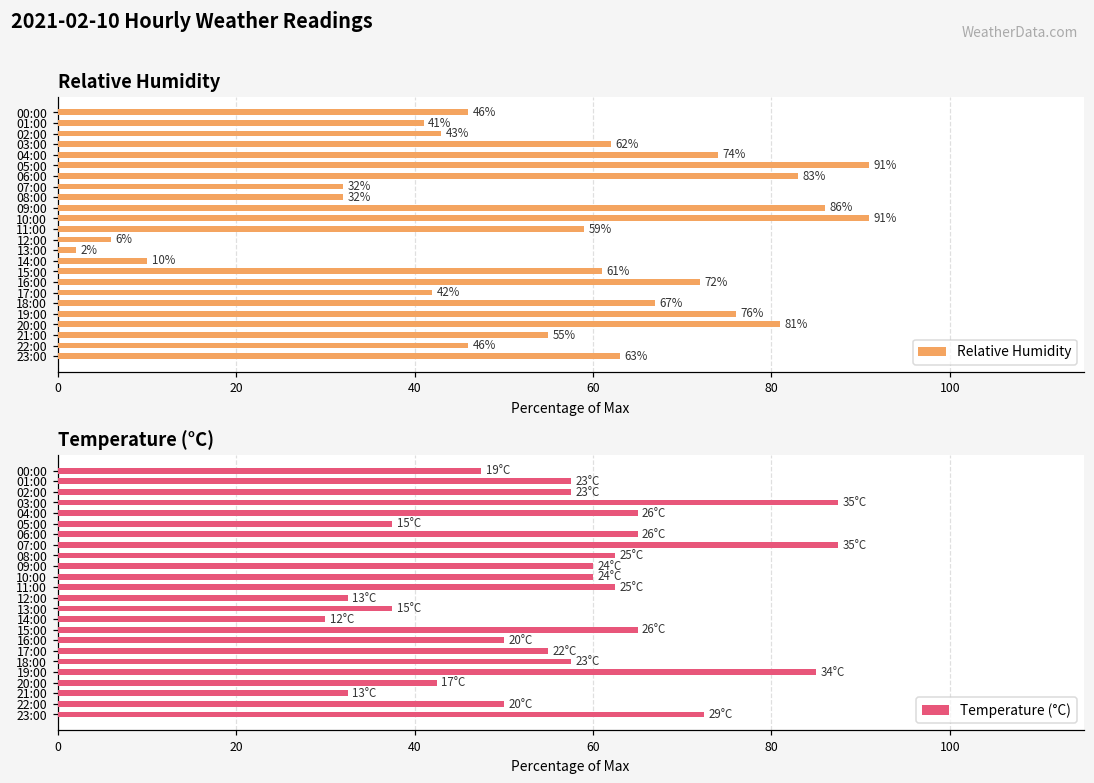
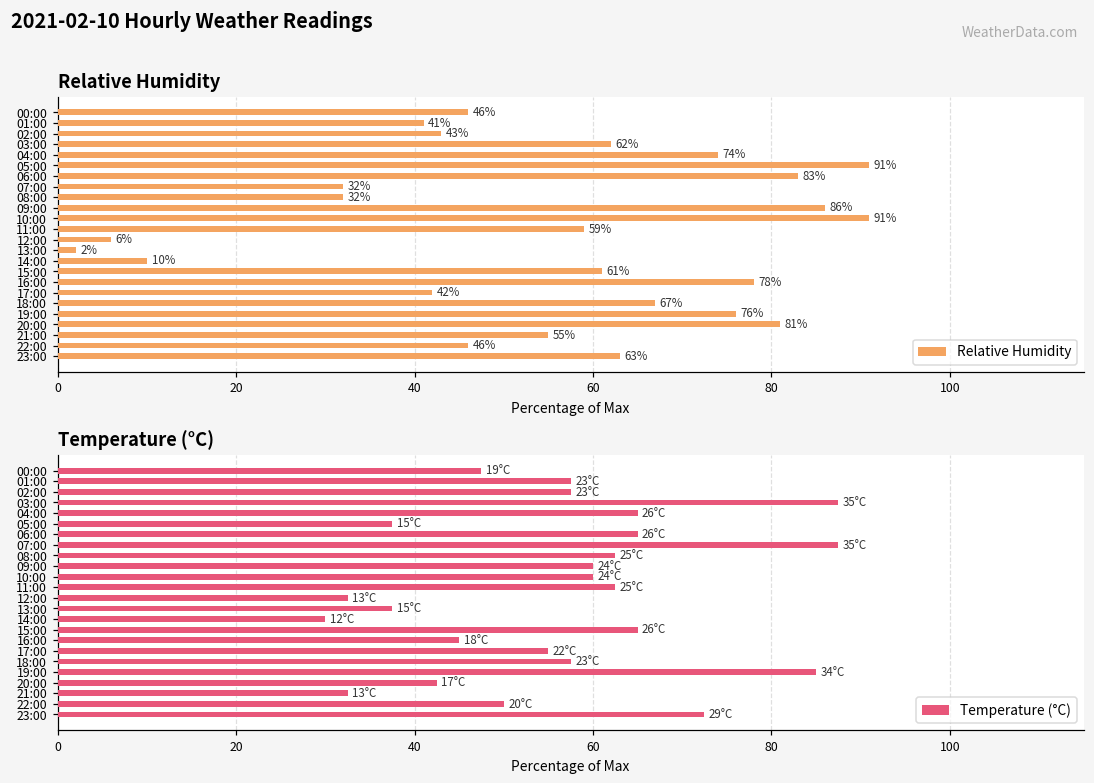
Relative Humidity, 16:00: 72% -> 78%
Temperature (°C), 16:00: 20°C -> 18°C
